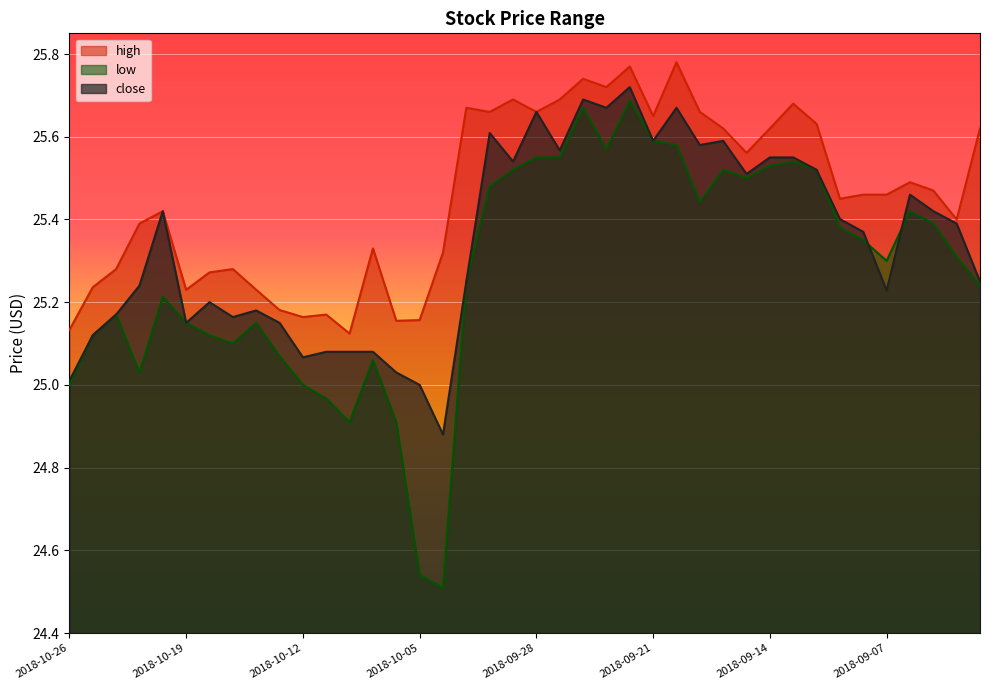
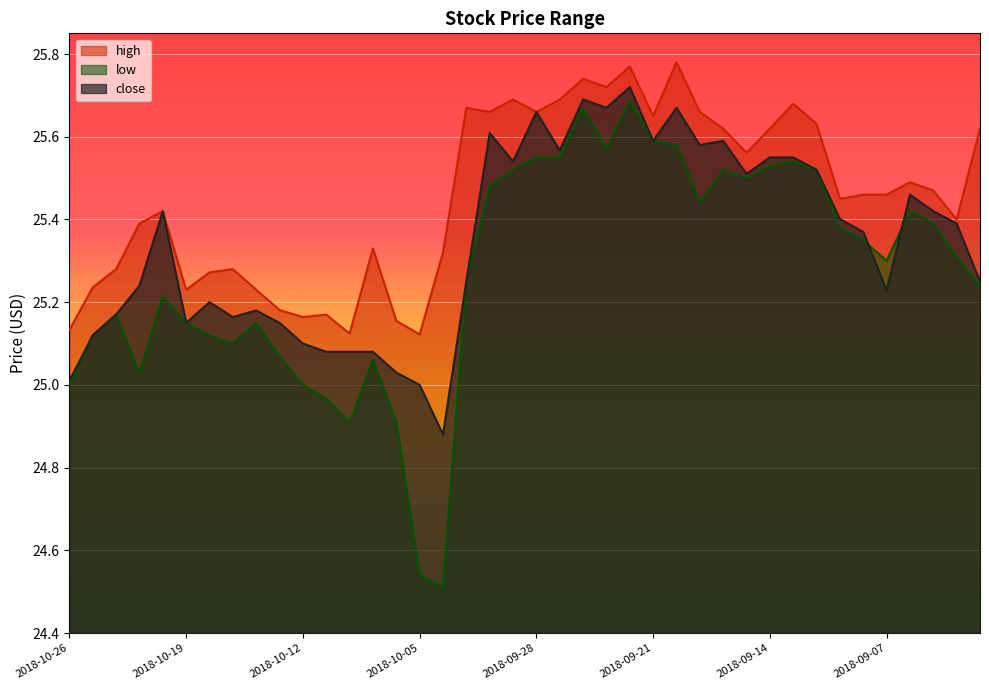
close, 2018-10-12: 25.07 -> 25.10
high, 2018-10-05: 25.16 -> 25.12
